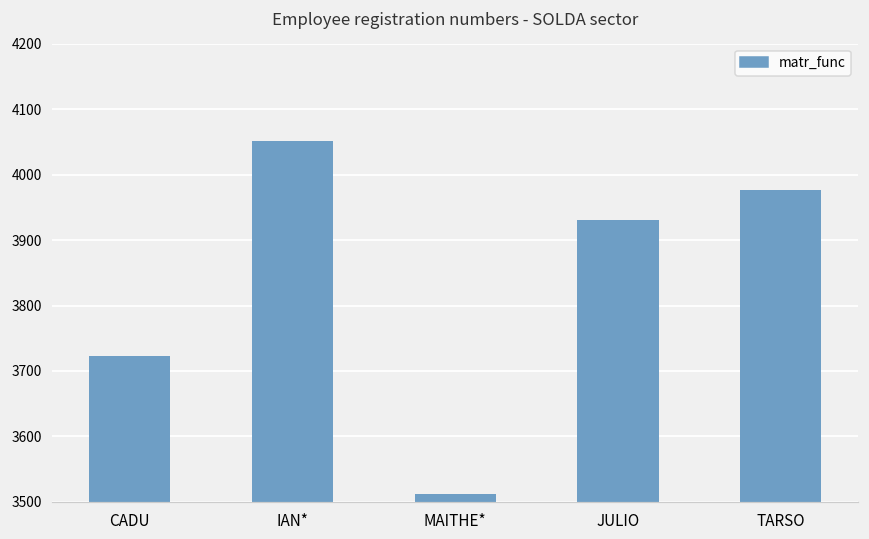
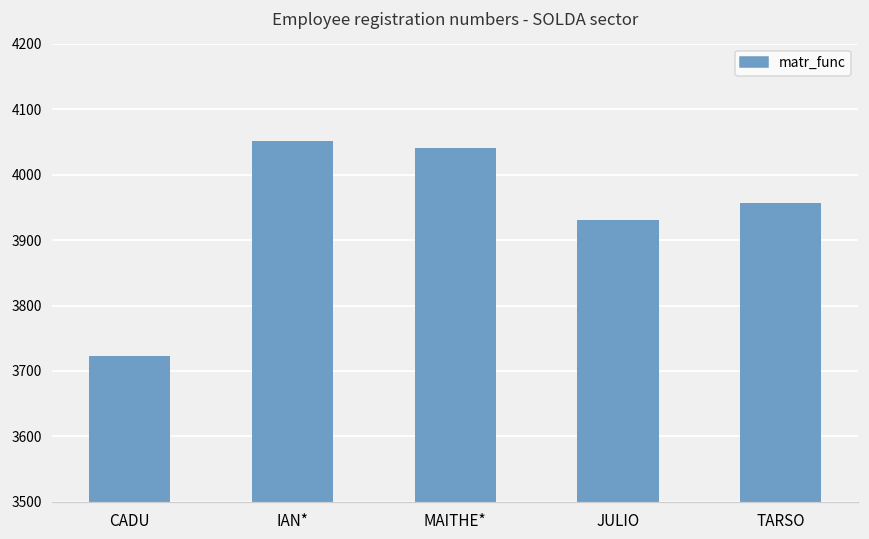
MAITHE*: 3510 -> 4040
TARSO: 3980 -> 3960
